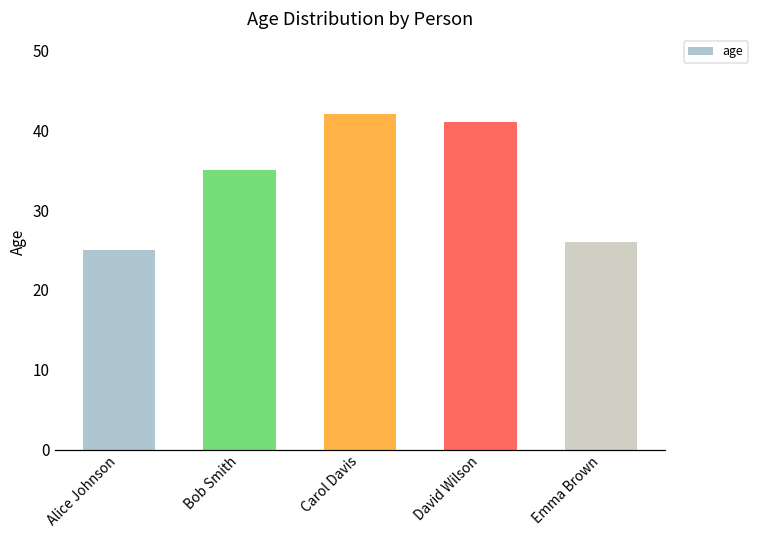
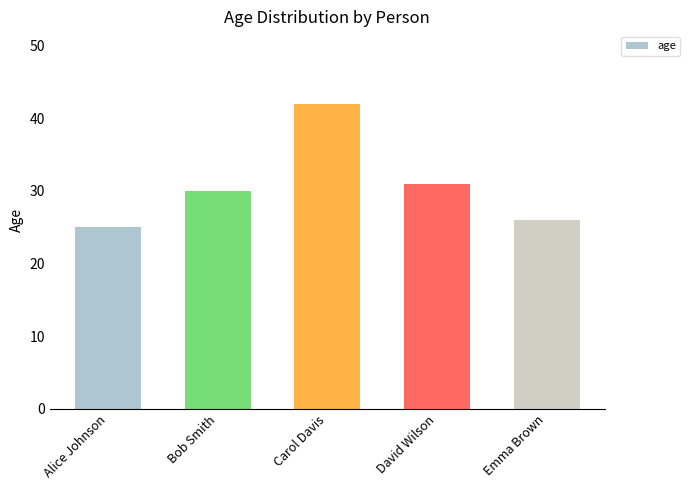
Bob Smith: 35 -> 30
David Wilson: 41 -> 31
